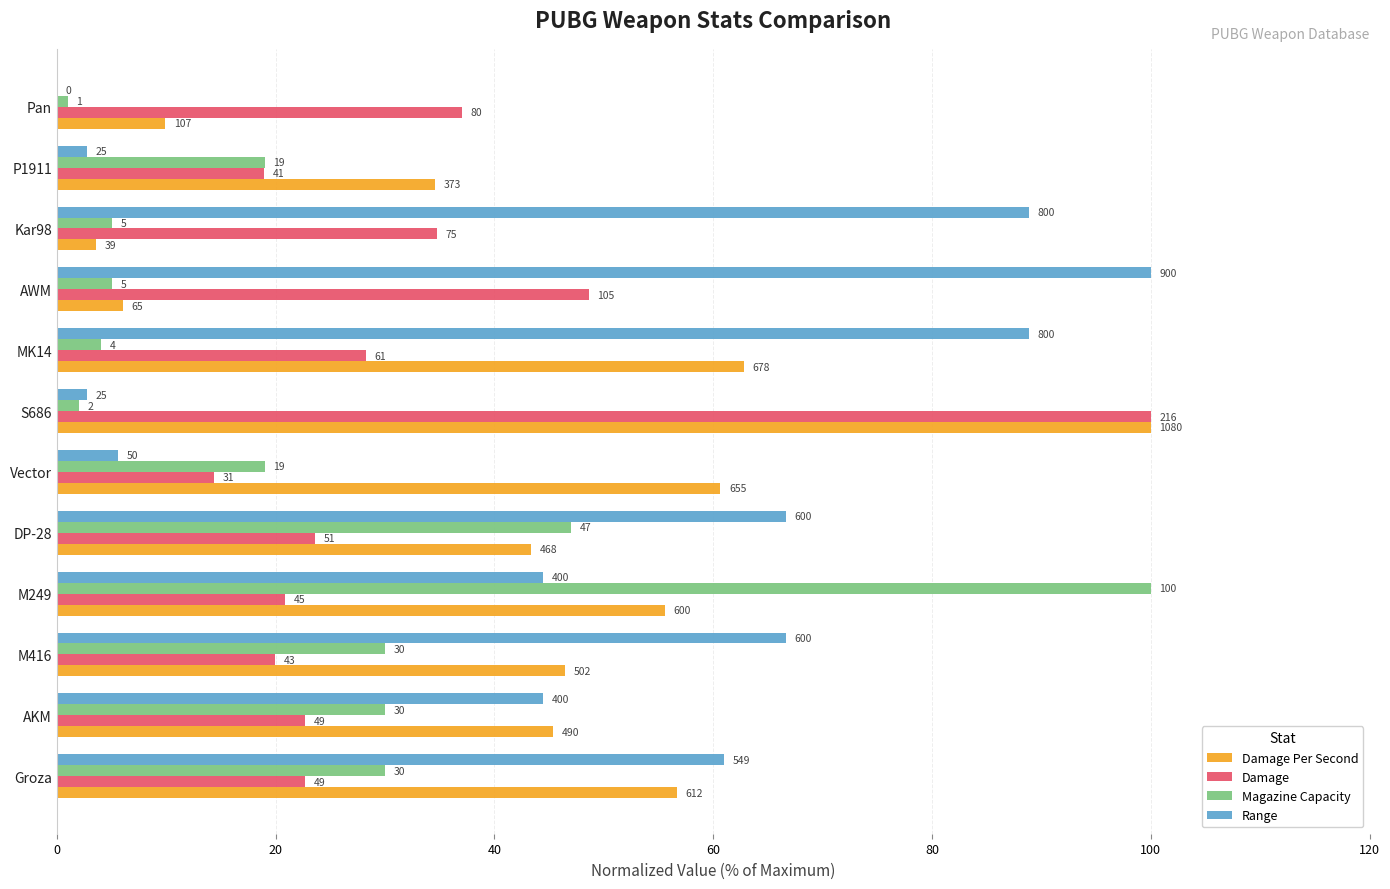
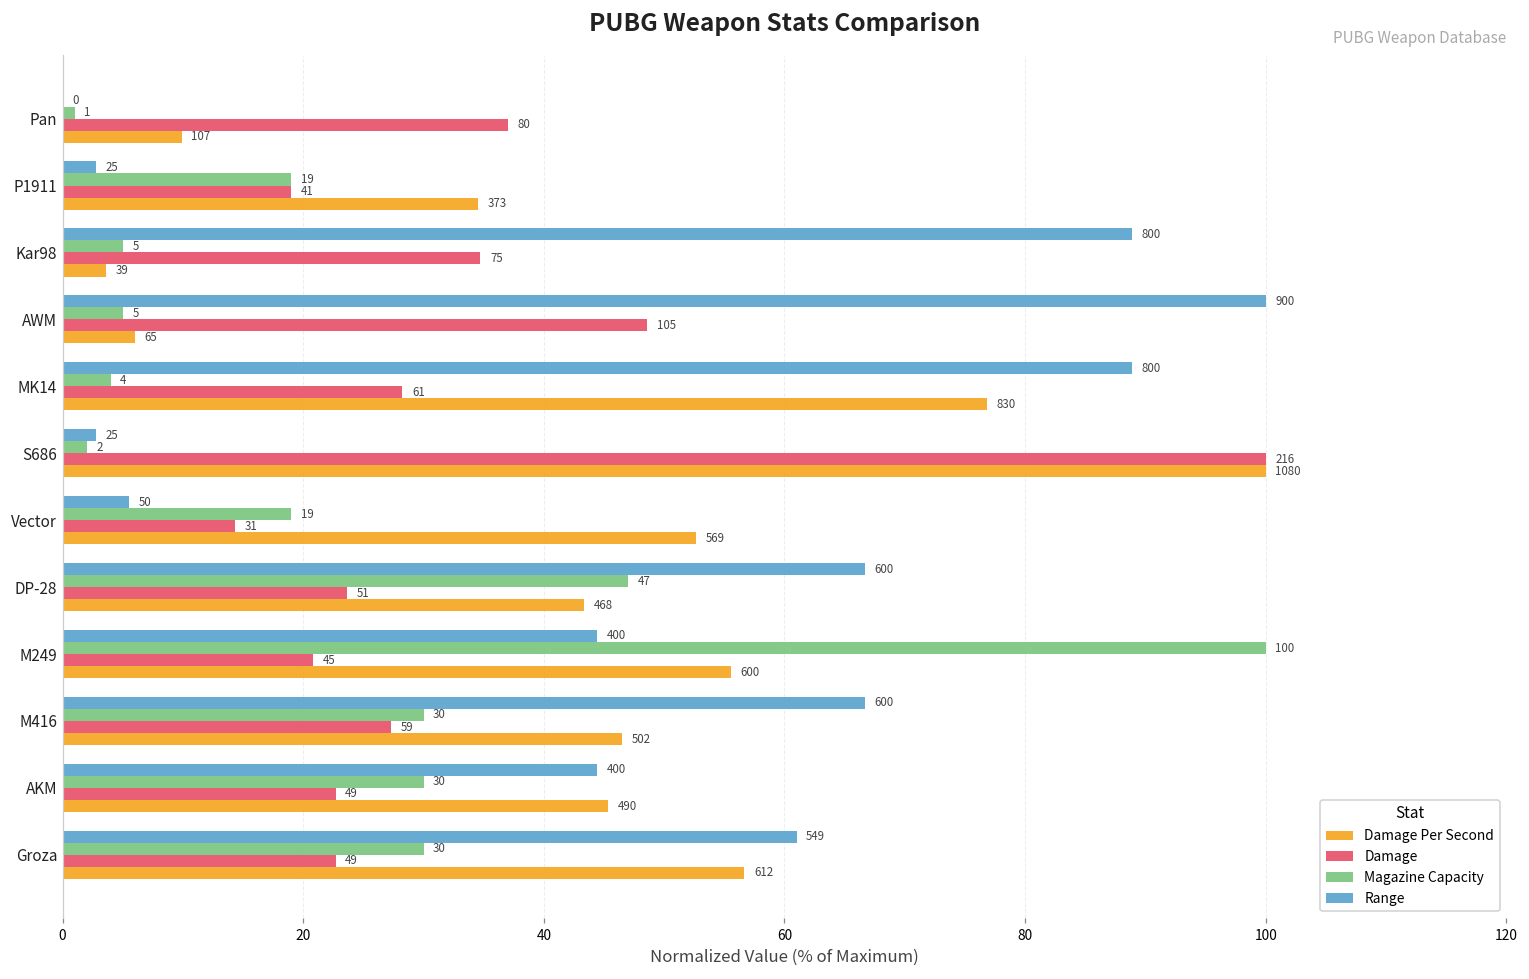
Damage Per Second, MK14: 678 -> 830
Damage Per Second, Vector: 655 -> 569
Damage, M416: 43 -> 59
